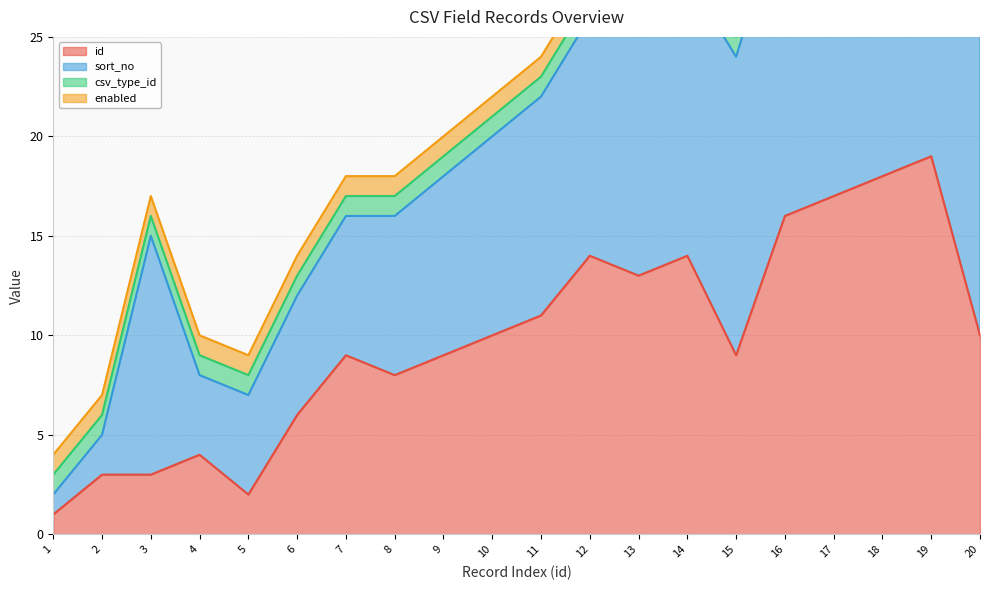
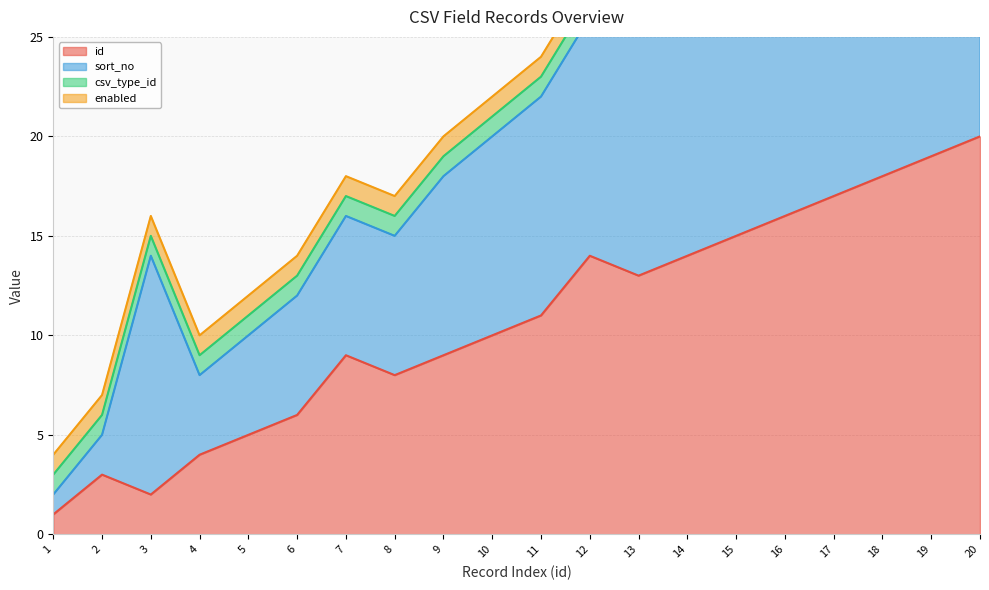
id, 3: 3 -> 2
id, 5: 2 -> 5
sort_no, 8: 8 -> 7
id, 15: 9 -> 15
id, 20: 10 -> 20
